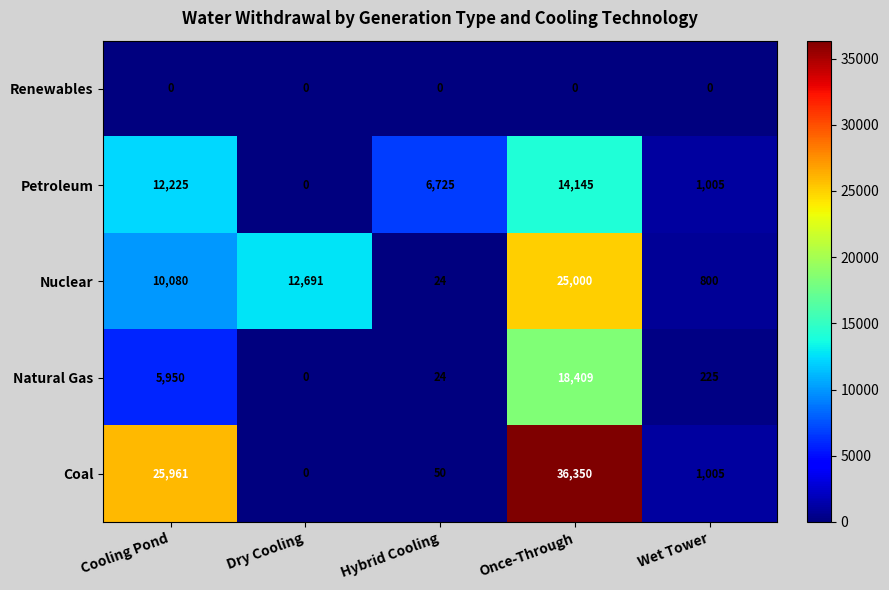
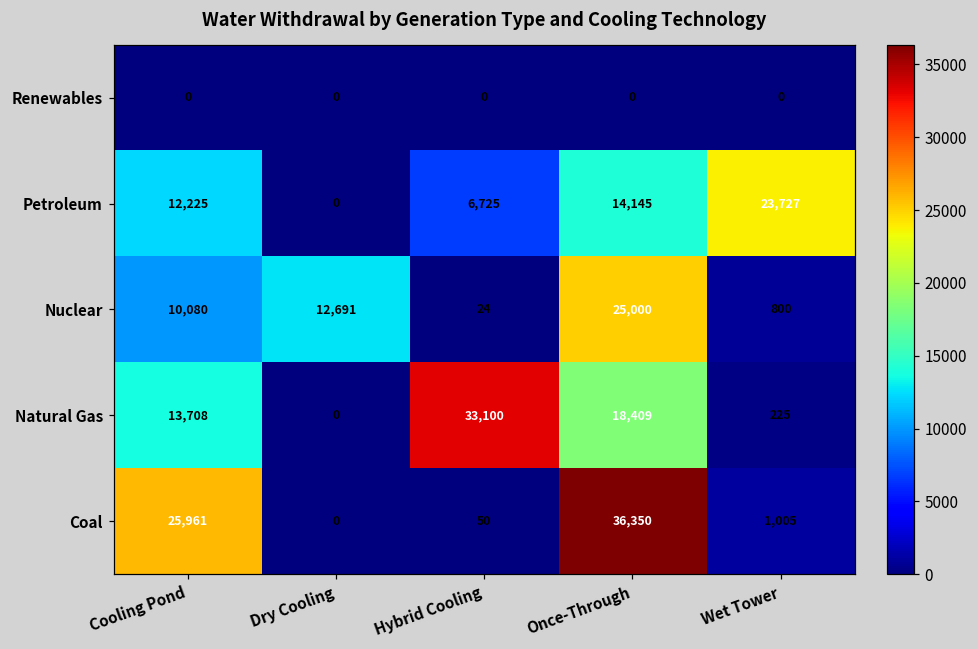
Petroleum, Wet Tower: 1,005 -> 23,727
Natural Gas, Cooling Pond: 5,950 -> 13,708
Natural Gas, Hybrid Cooling: 24 -> 33,100
